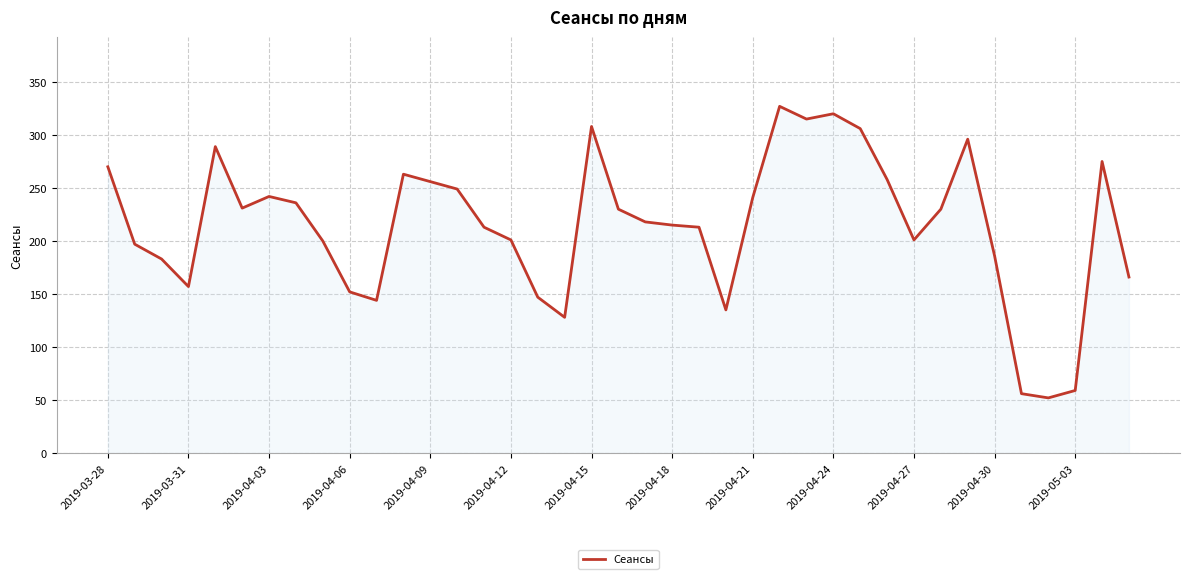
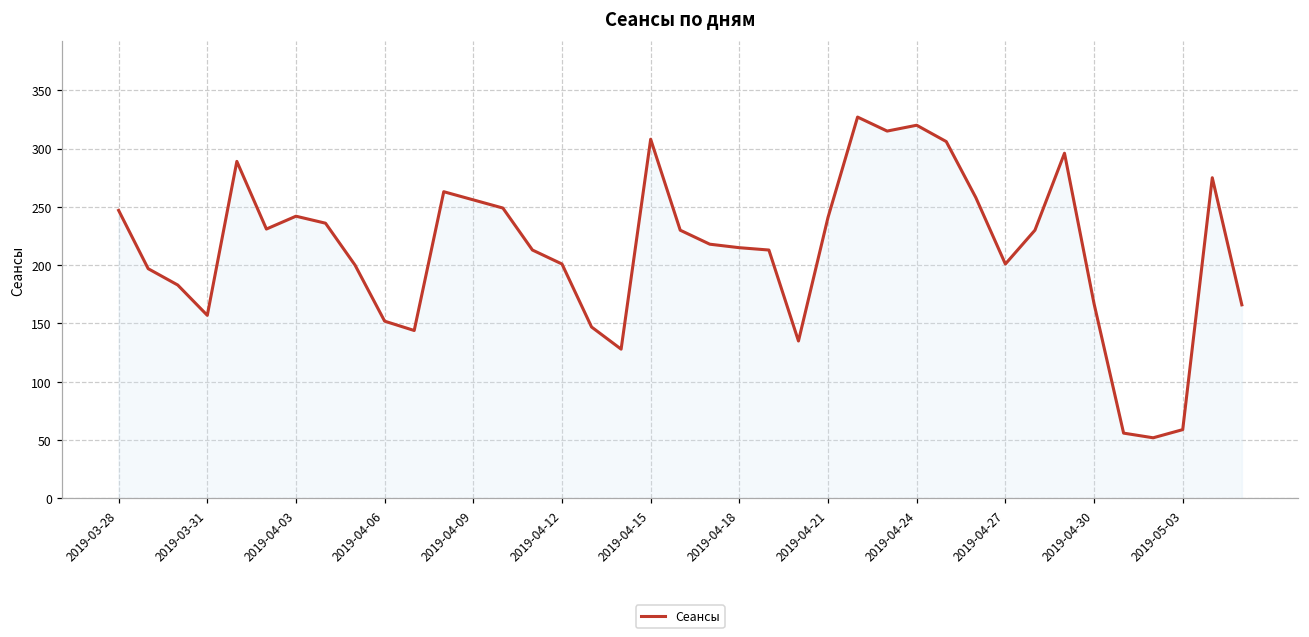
2019-03-28: 270 -> 247
2019-04-30: 186 -> 167
